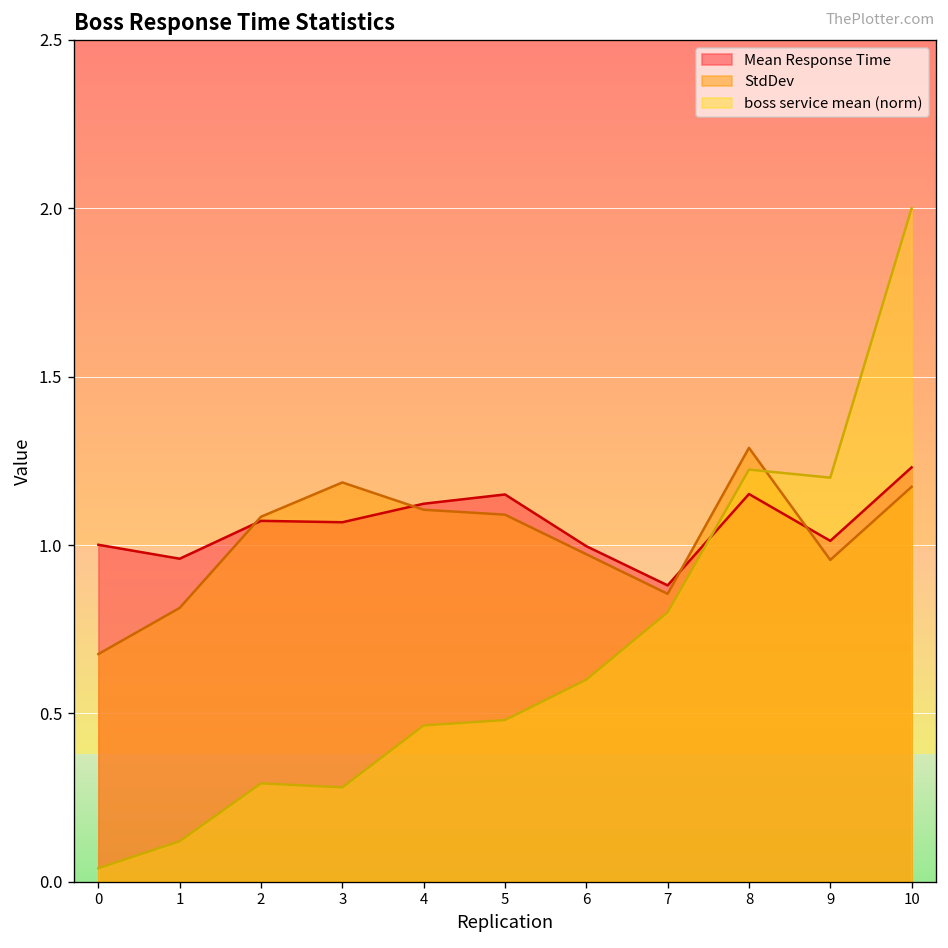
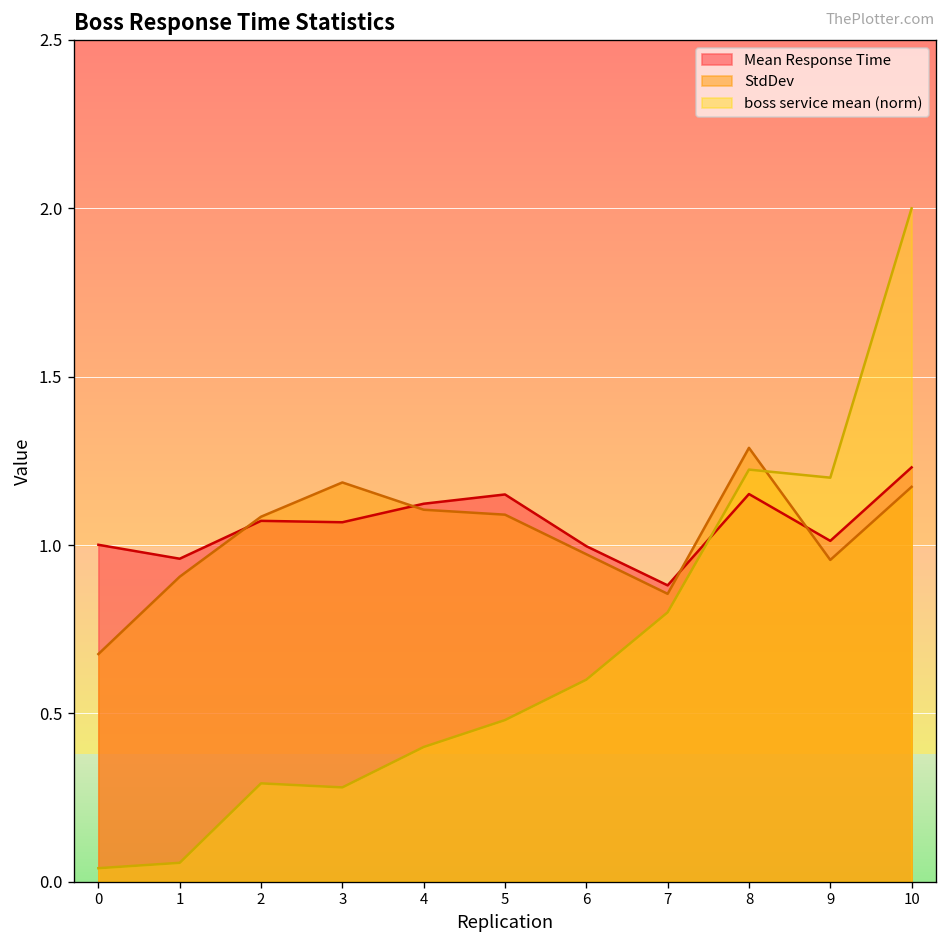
StdDev, 1: 0.81 -> 0.91
boss service mean (norm), 1: 0.12 -> 0.06
boss service mean (norm), 4: 0.46 -> 0.40
